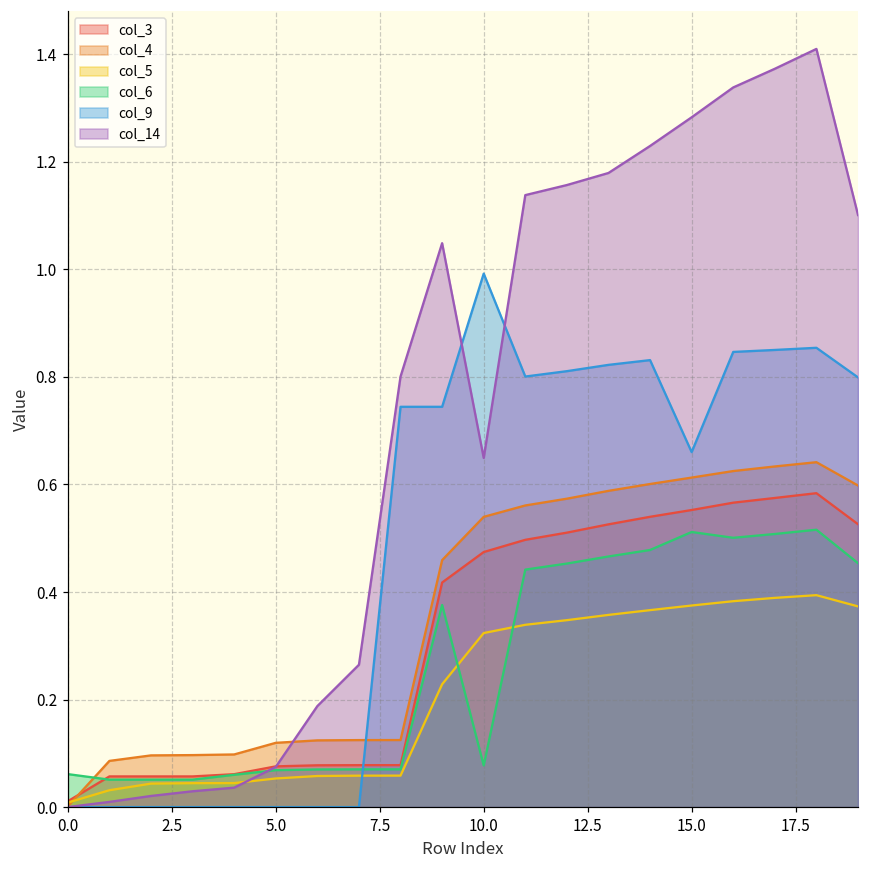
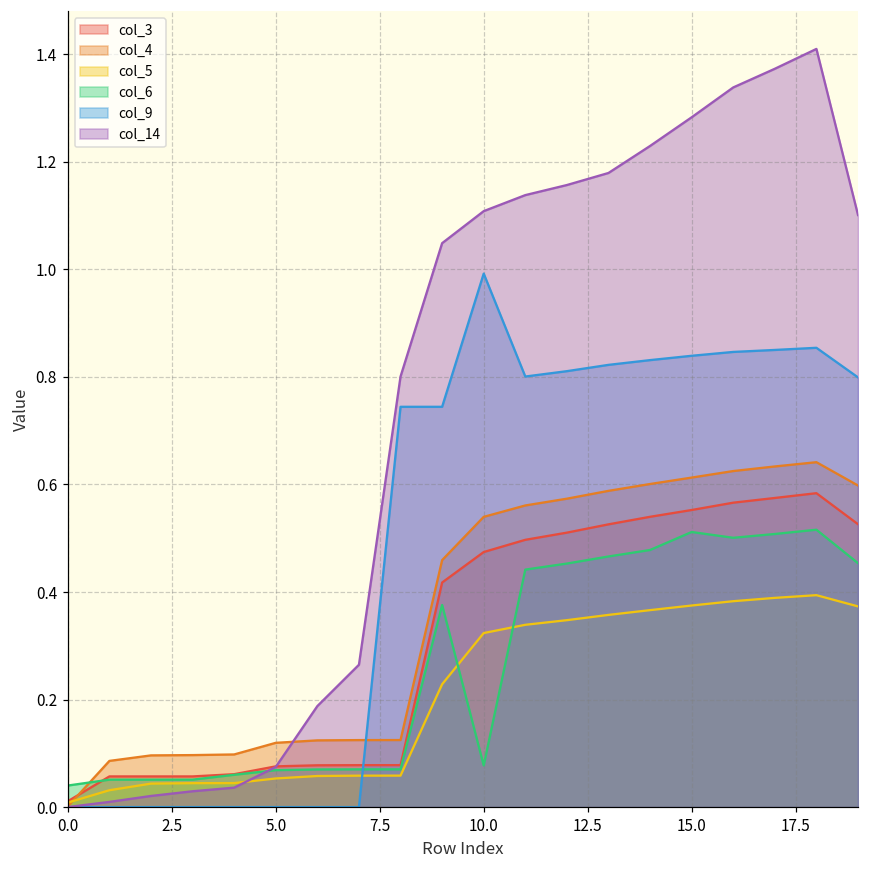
col_6, 0.0: 0.06 -> 0.04
col_14, 10.0: 0.65 -> 1.11
col_9, 15.0: 0.66 -> 0.84
